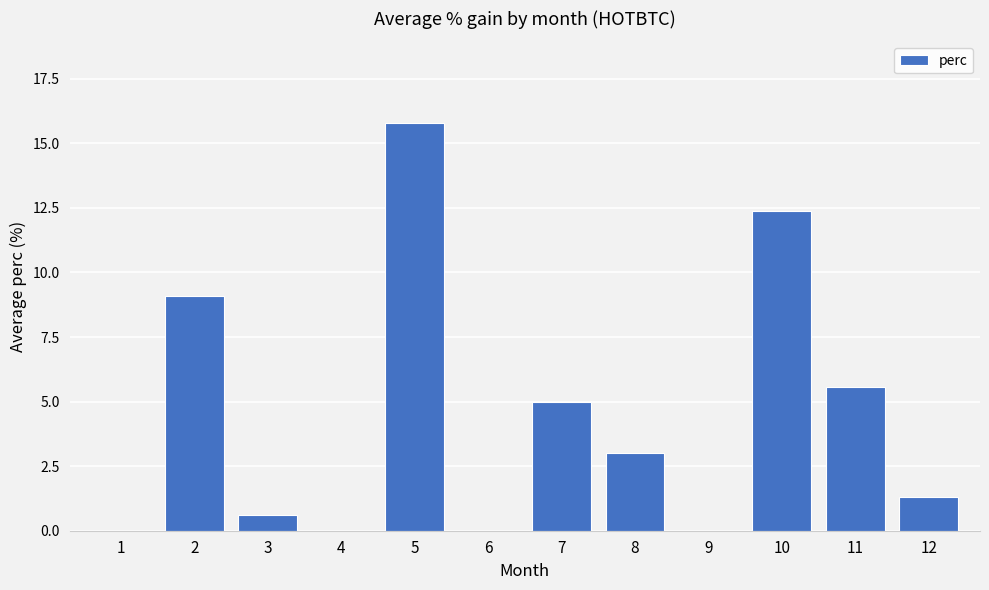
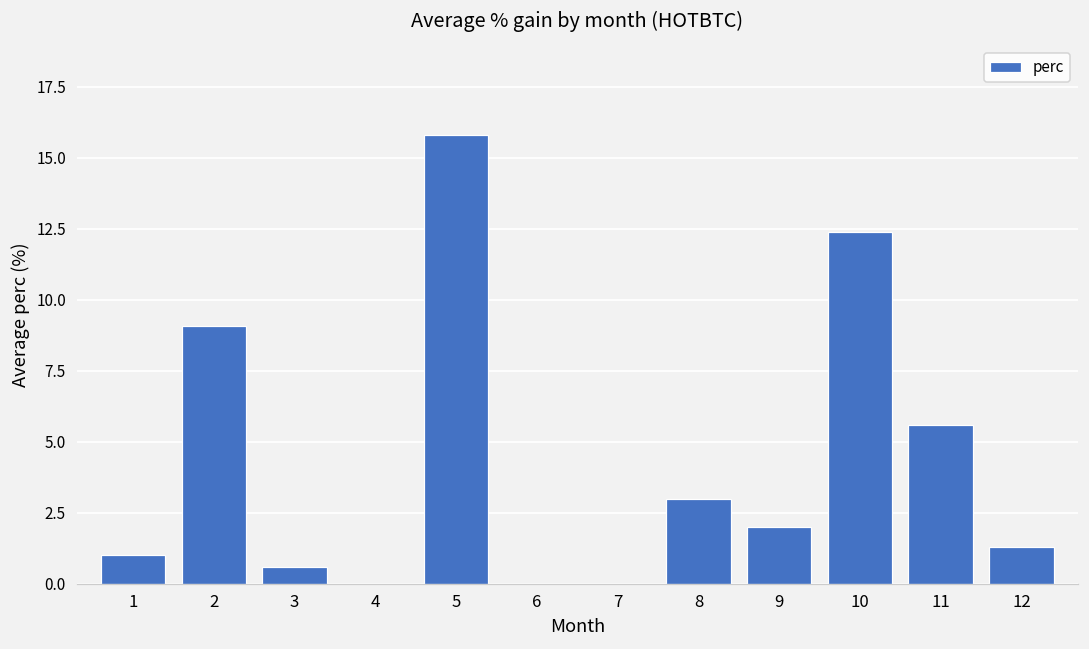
1: 0 -> 1
7: 5 -> 0
9: 0 -> 2
